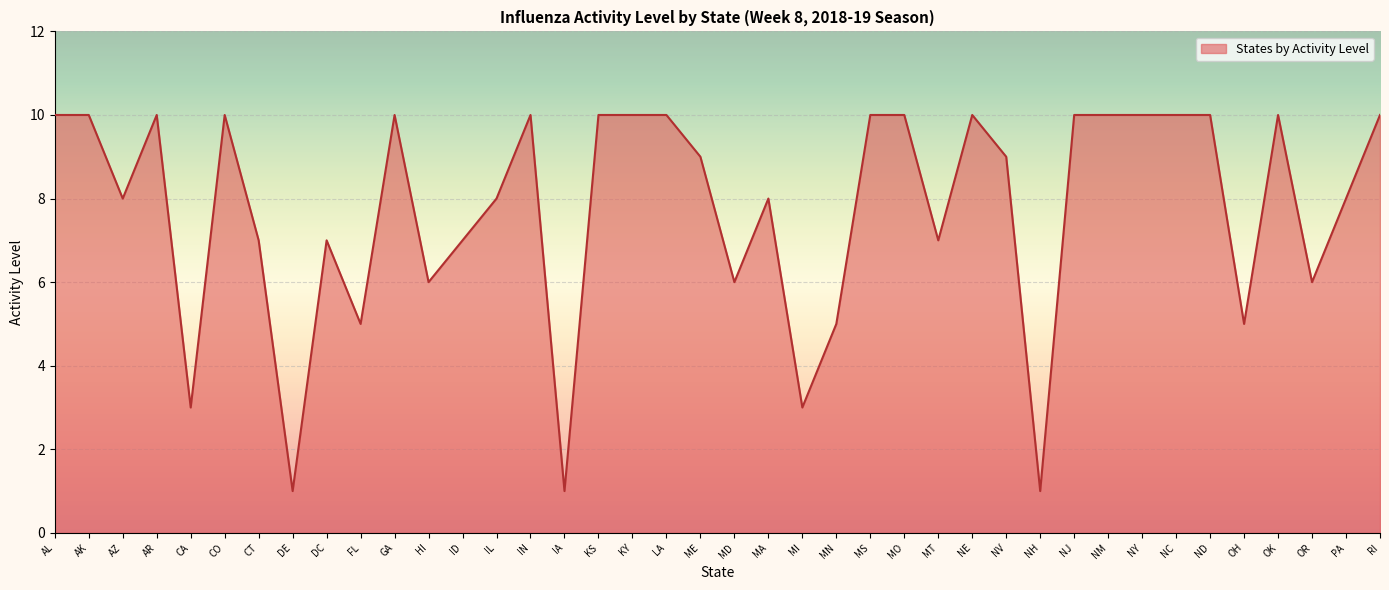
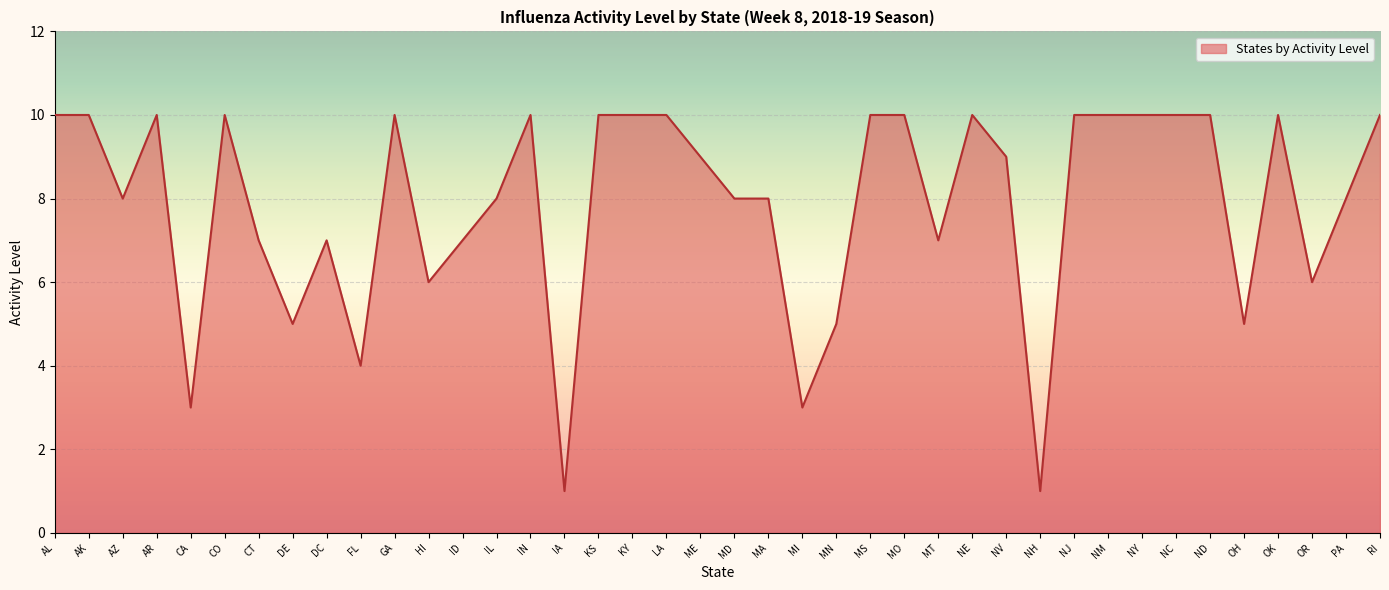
DE: 1 -> 5
FL: 5 -> 4
MD: 6 -> 8
